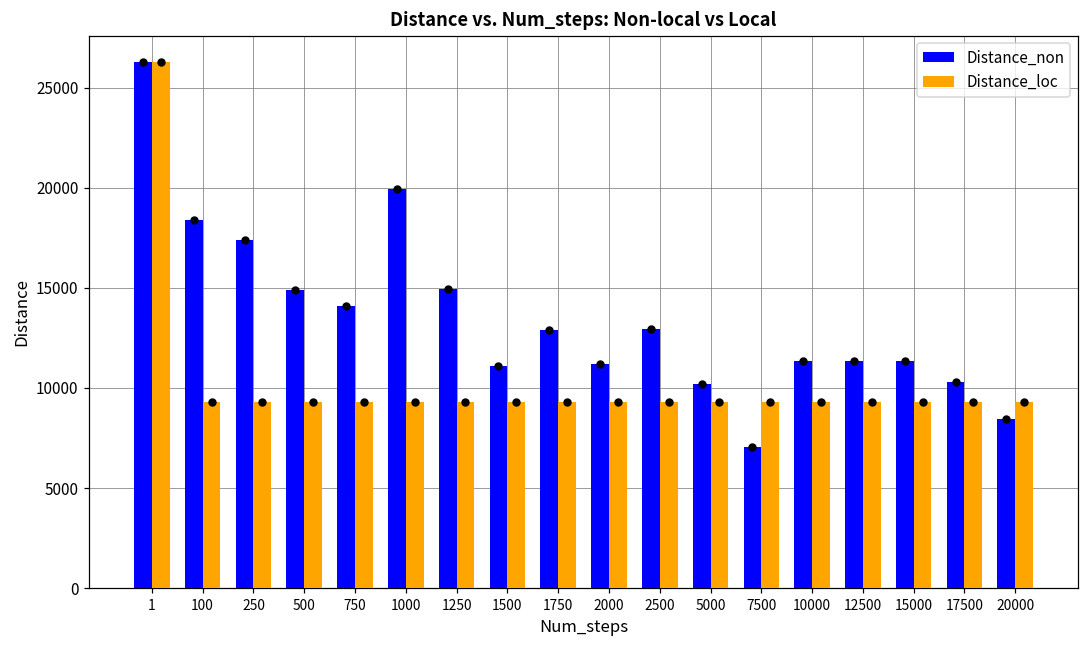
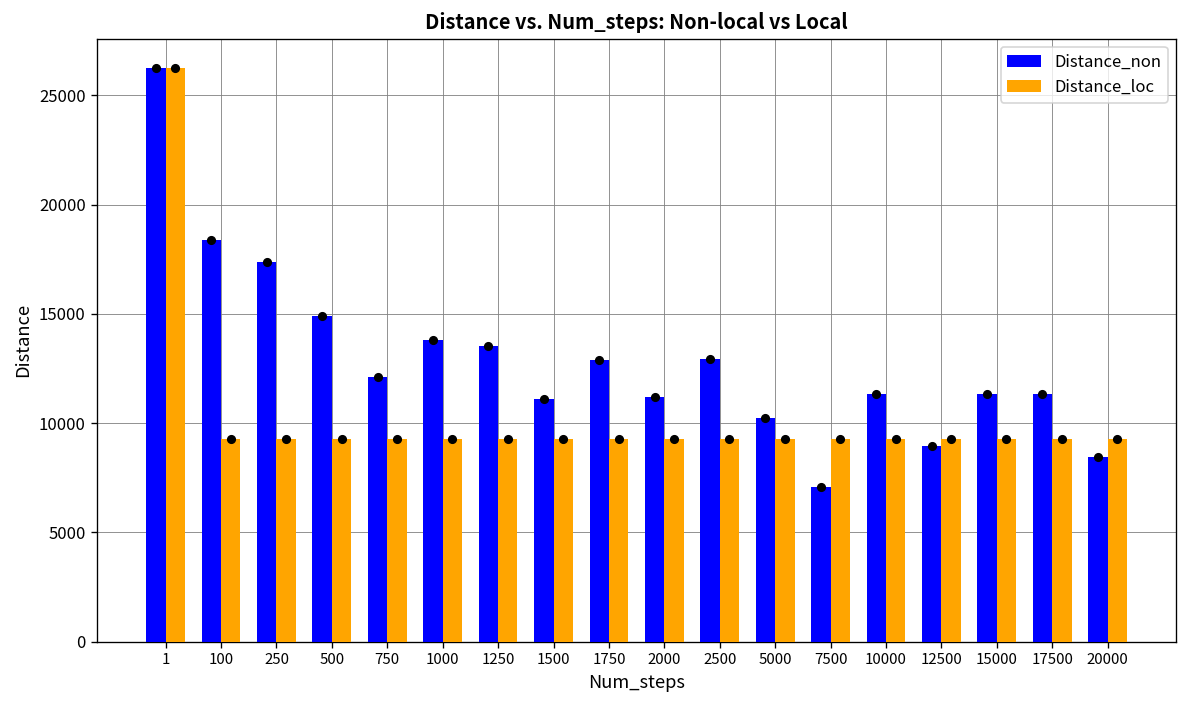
Distance_non, 750: 14100 -> 12100
Distance_non, 1000: 19900 -> 13800
Distance_non, 1250: 14900 -> 13500
Distance_non, 12500: 11300 -> 8900
Distance_non, 17500: 10300 -> 11300
